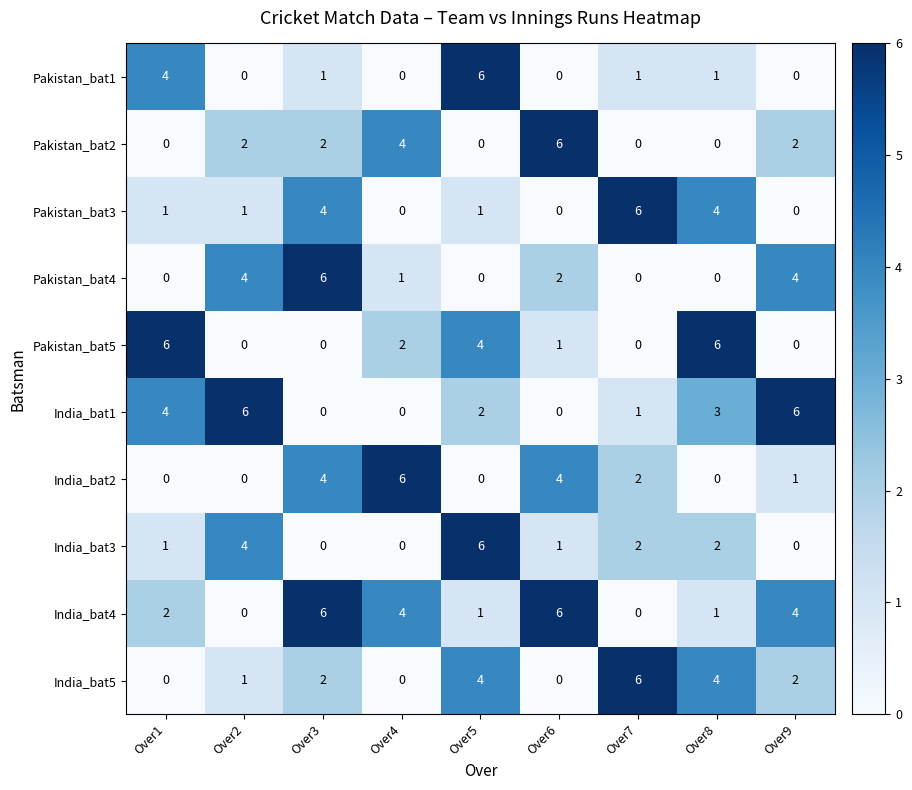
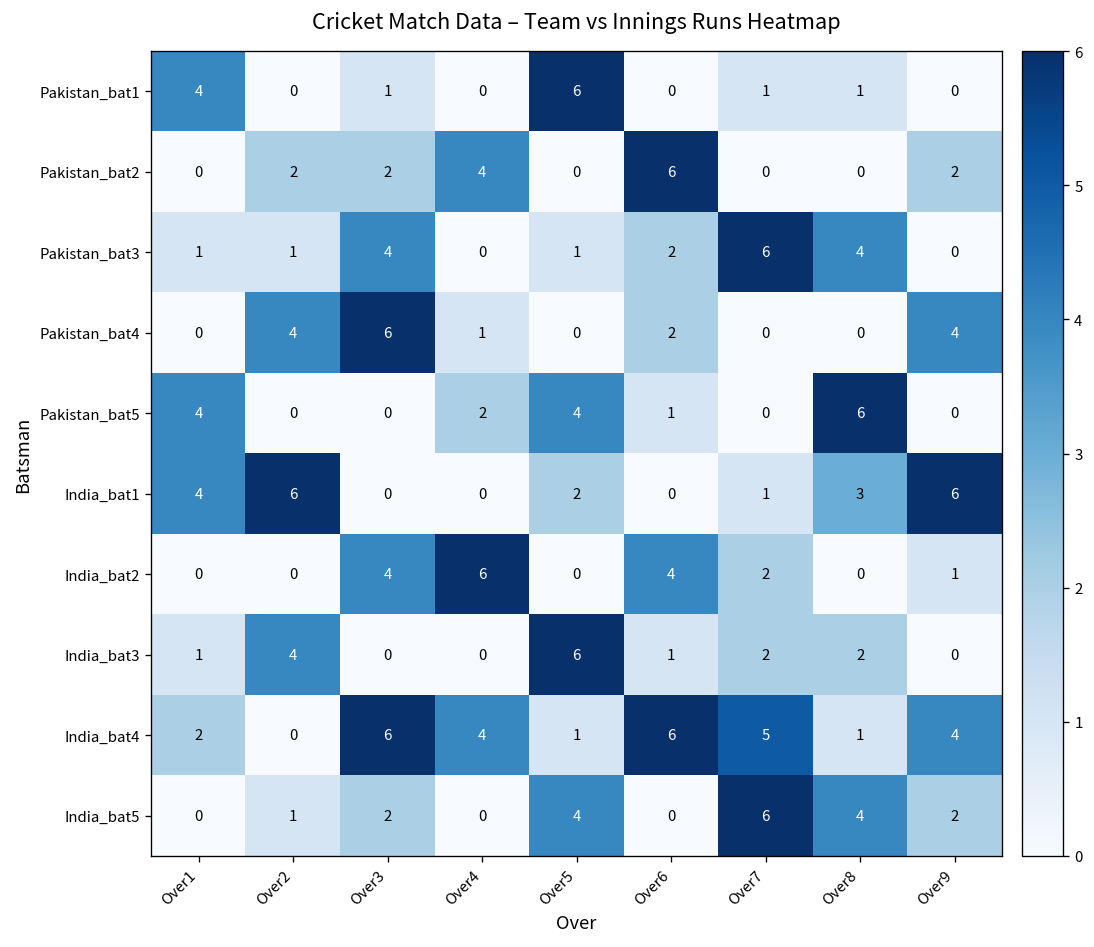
Pakistan_bat3, Over6: 0 -> 2
Pakistan_bat5, Over1: 6 -> 4
India_bat4, Over7: 0 -> 5
